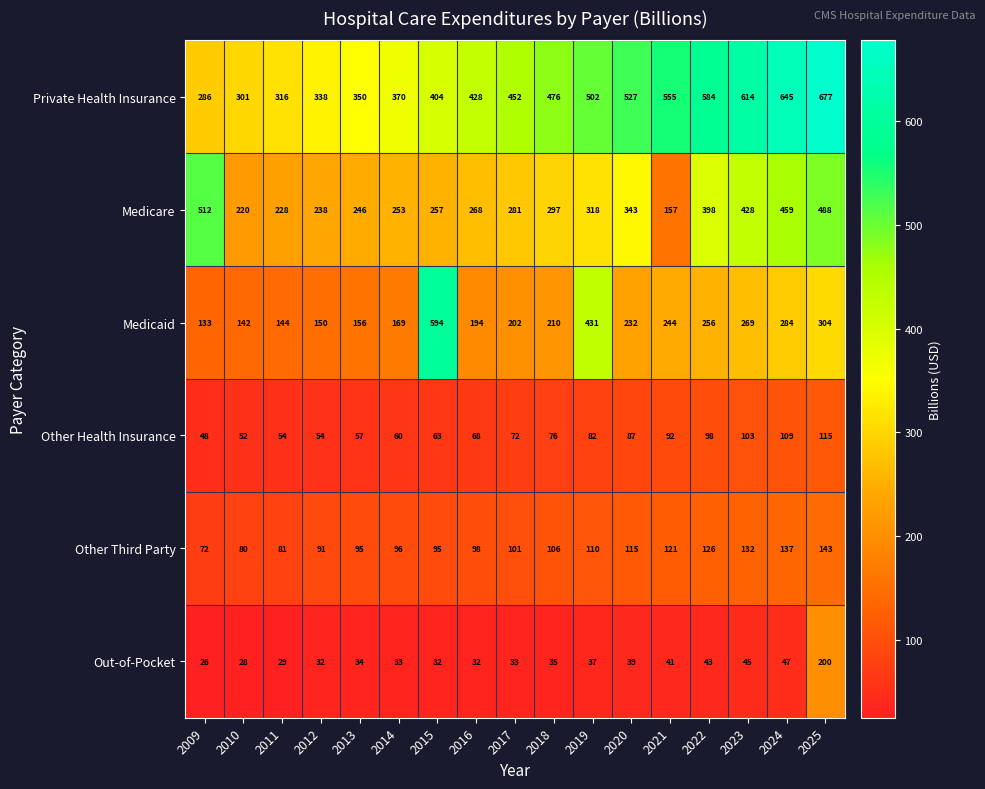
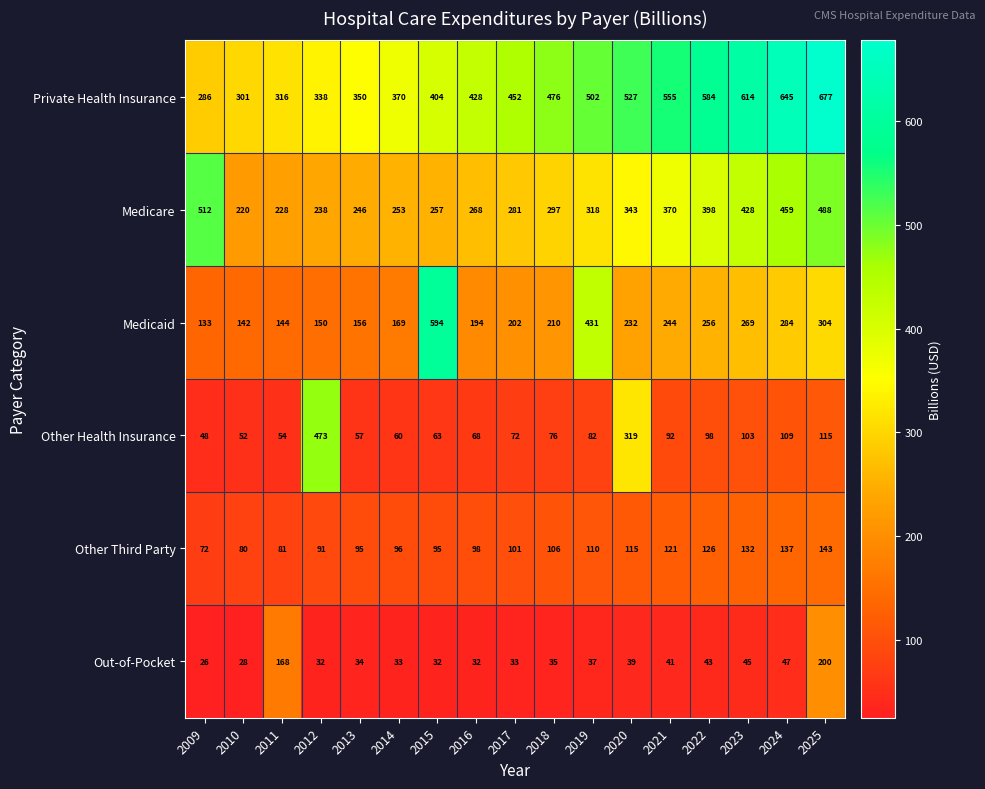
Medicare, 2021: 157 -> 370
Other Health Insurance, 2012: 54 -> 473
Other Health Insurance, 2020: 87 -> 319
Out-of-Pocket, 2011: 29 -> 168
